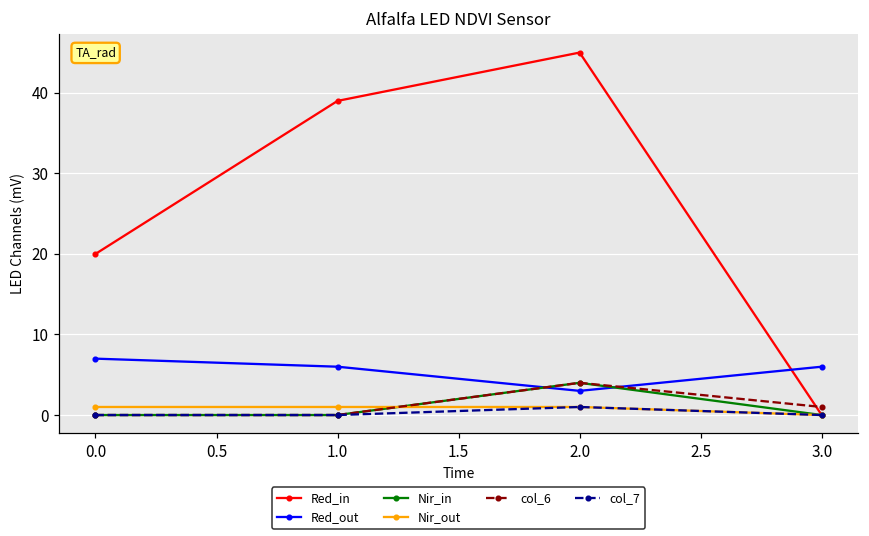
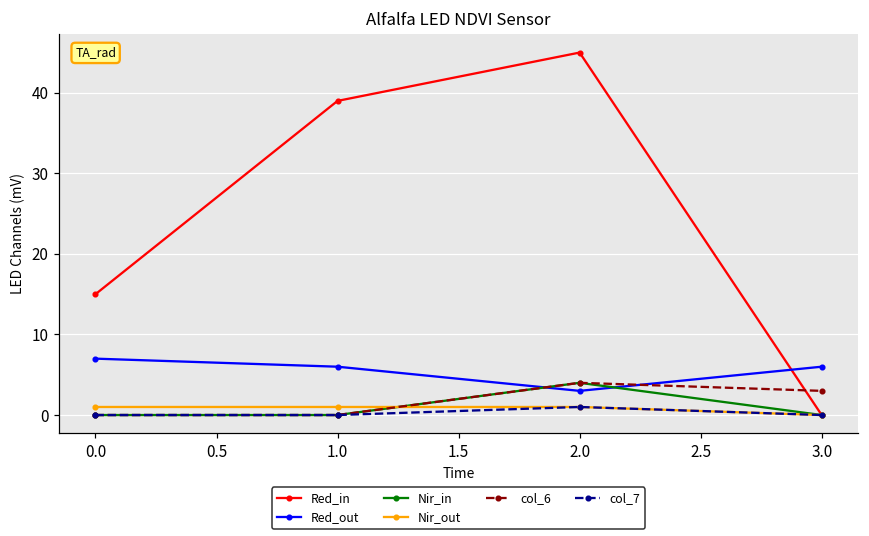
Red_in, 0.0: 20 -> 15
col_6, 3.0: 1 -> 3
